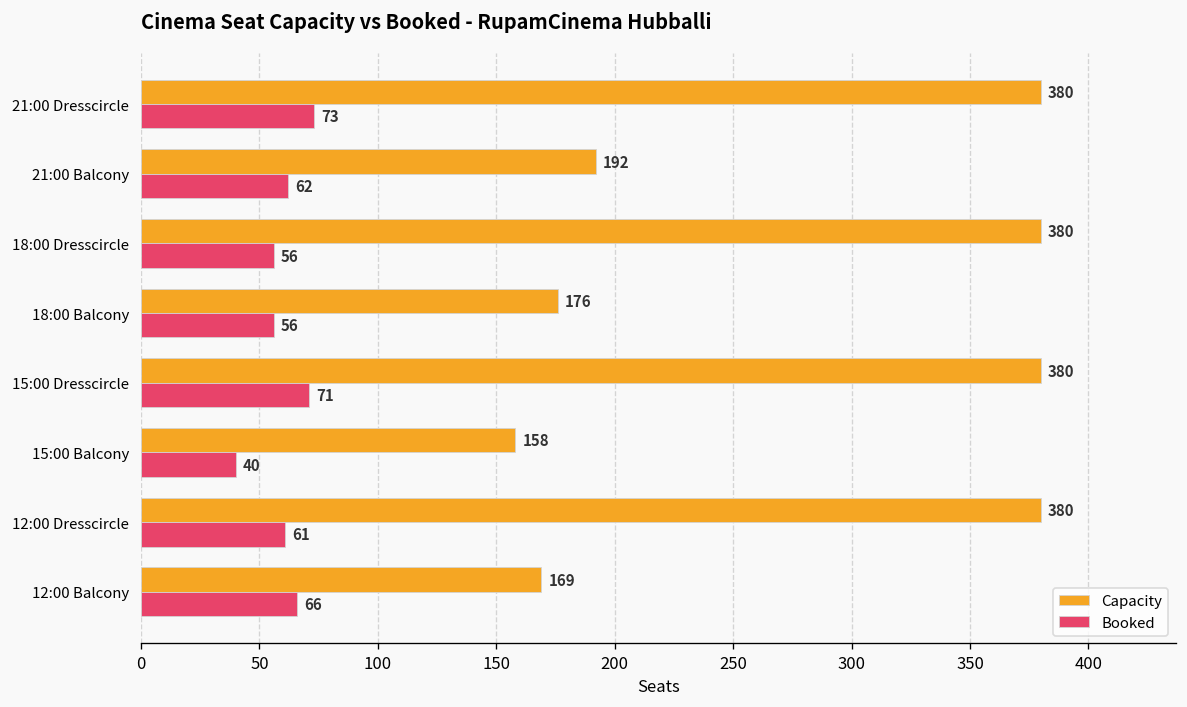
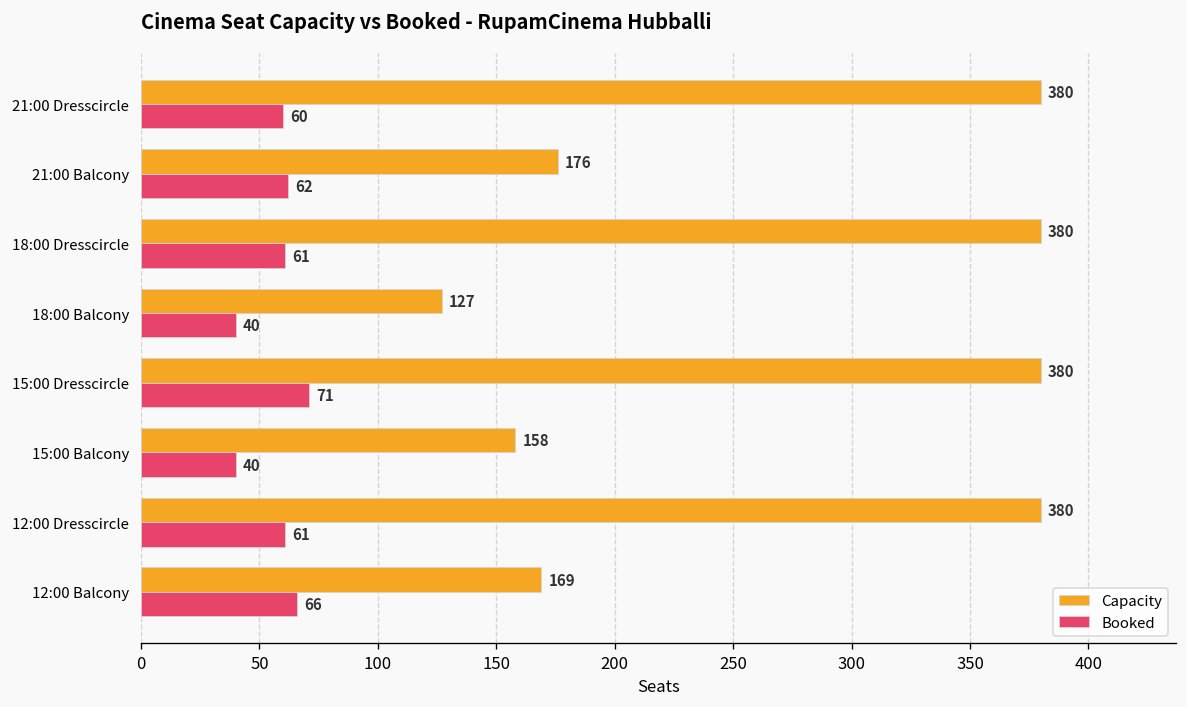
Booked, 21:00 Dresscircle: 73 -> 60
Capacity, 21:00 Balcony: 192 -> 176
Booked, 18:00 Dresscircle: 56 -> 61
Capacity, 18:00 Balcony: 176 -> 127
Booked, 18:00 Balcony: 56 -> 40
